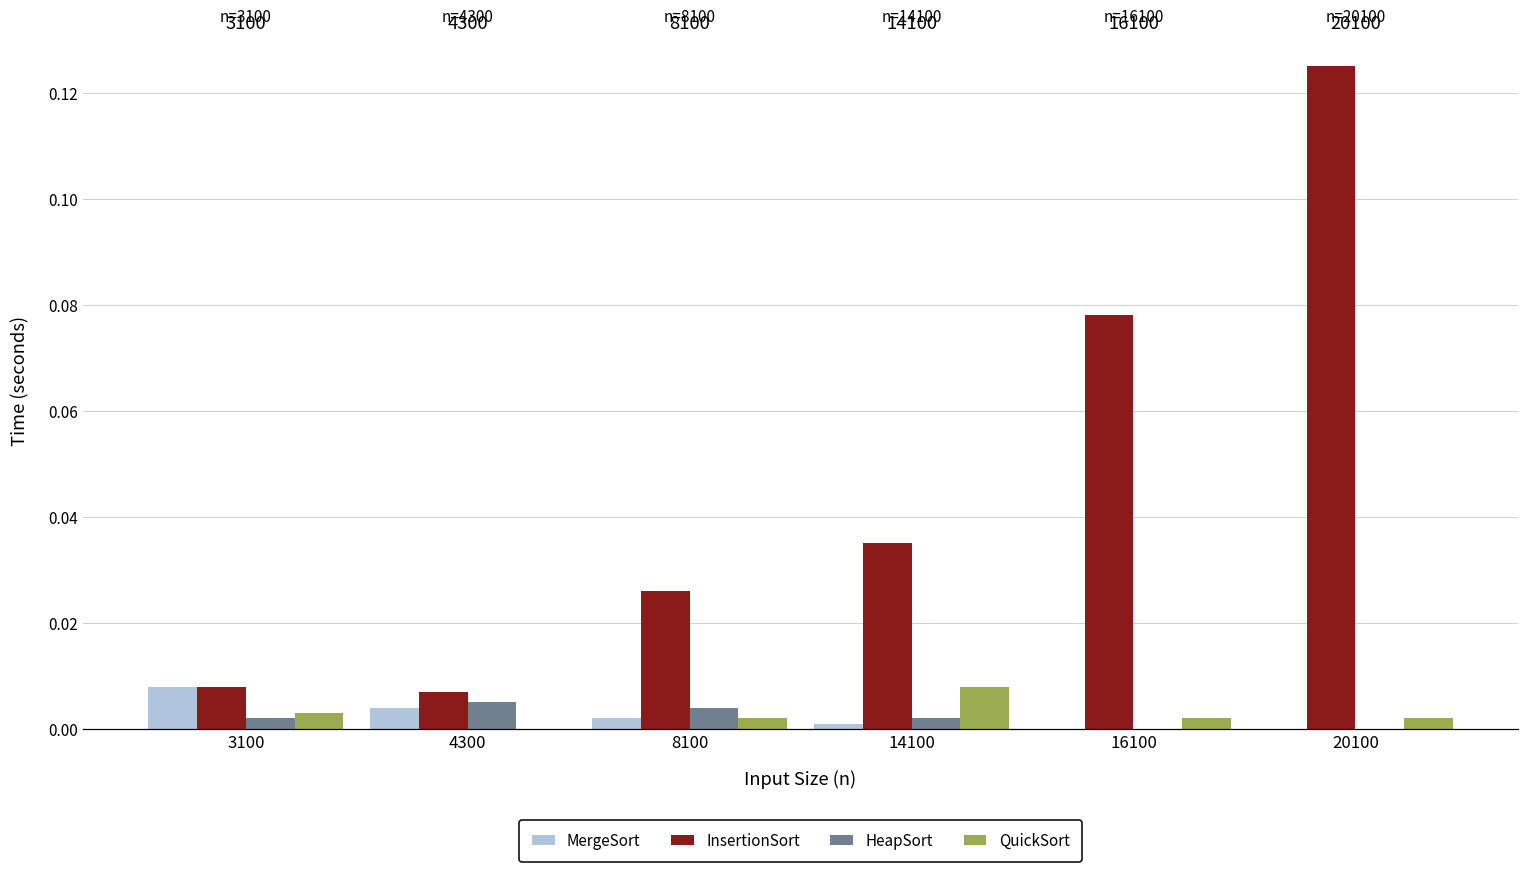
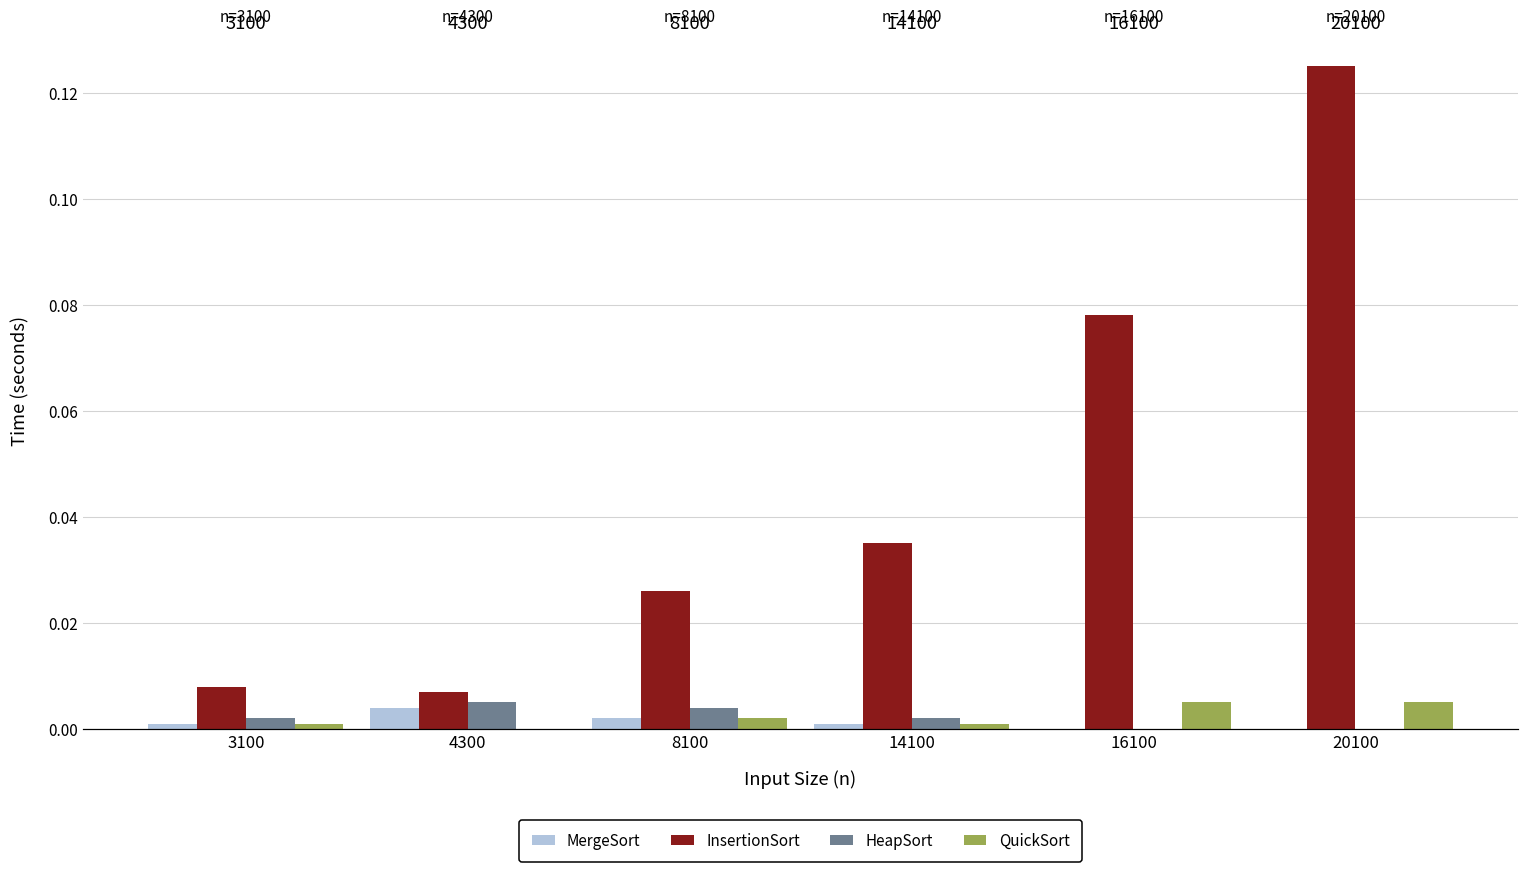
MergeSort, 3100: 0.008 -> 0.001
QuickSort, 3100: 0.003 -> 0.001
QuickSort, 14100: 0.008 -> 0.001
QuickSort, 16100: 0.002 -> 0.005
QuickSort, 20100: 0.002 -> 0.005
